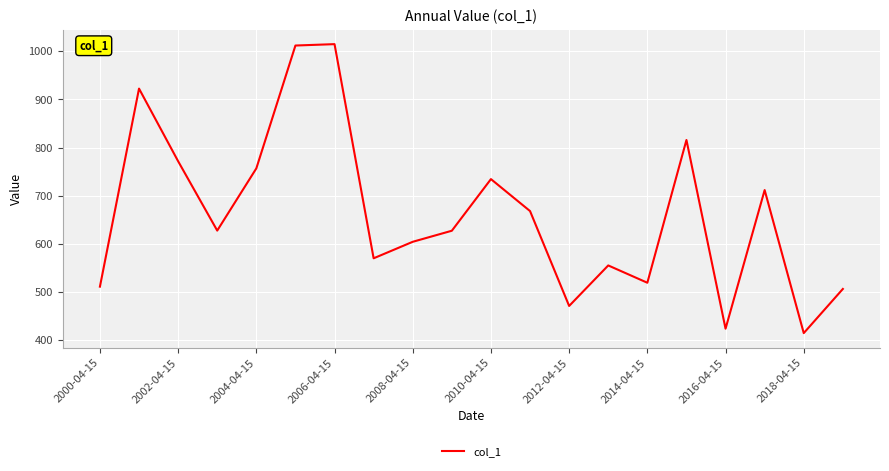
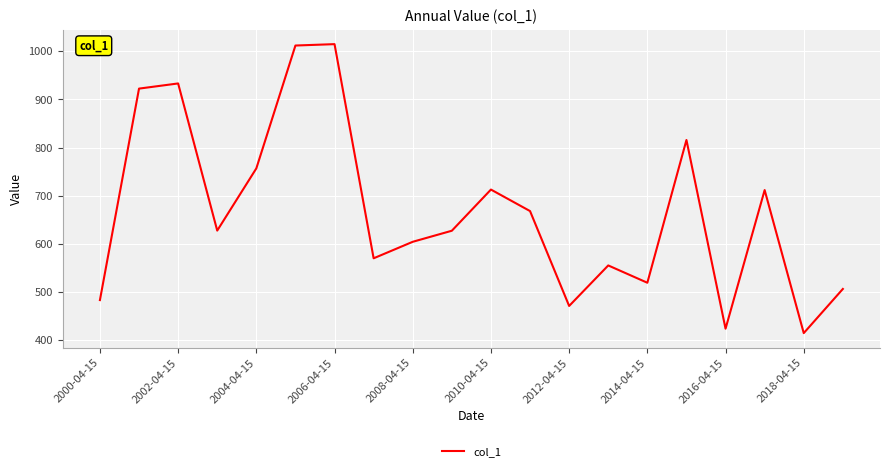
2000-04-15: 510 -> 480
2002-04-15: 770 -> 930
2010-04-15: 730 -> 710
